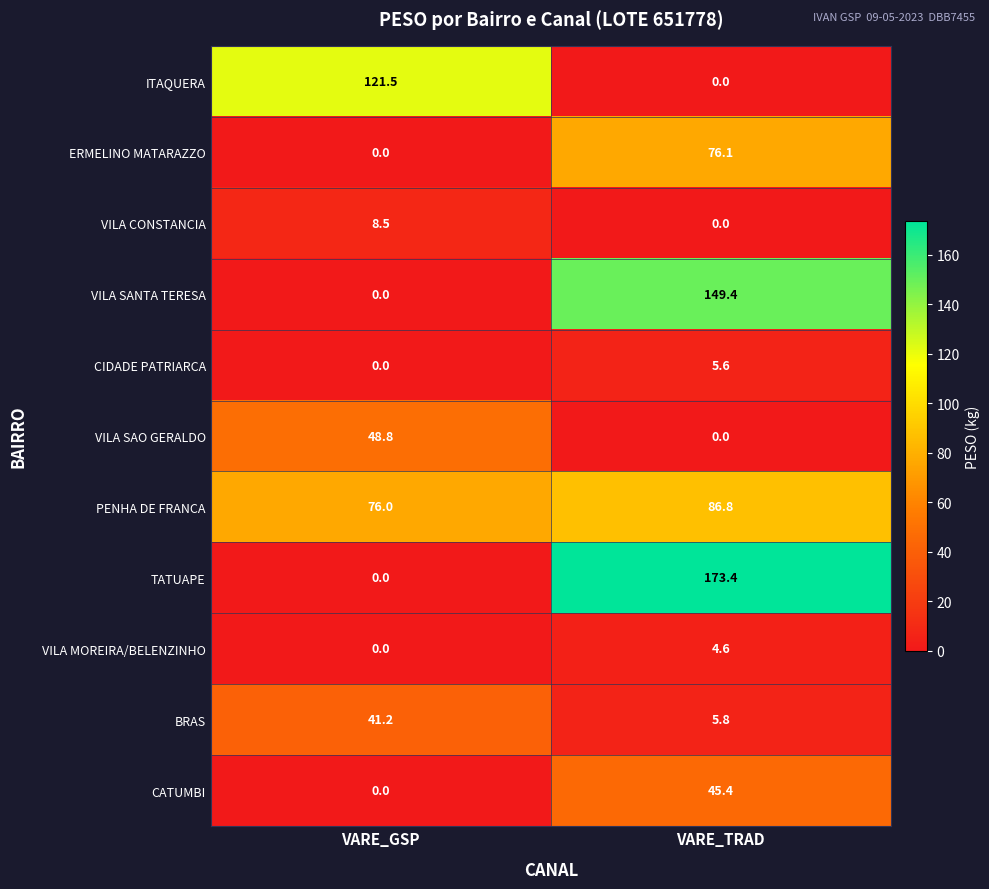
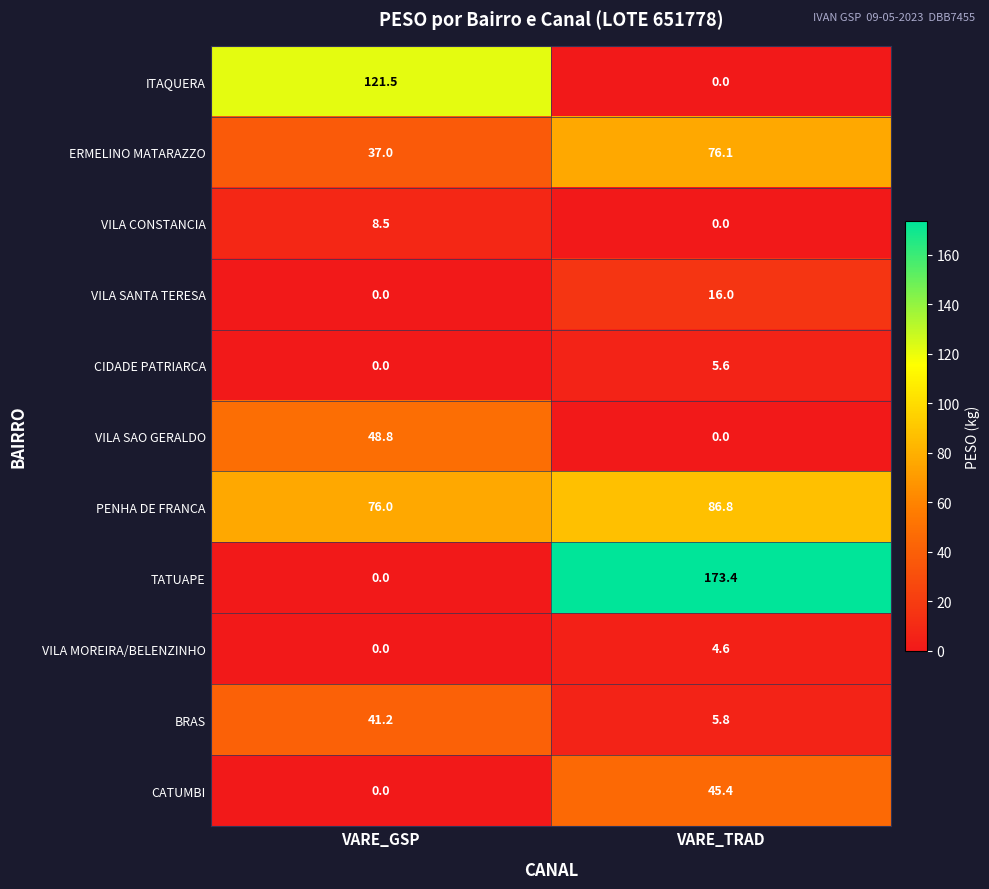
ERMELINO MATARAZZO, VARE_GSP: 0.0 -> 37.0
VILA SANTA TERESA, VARE_TRAD: 149.4 -> 16.0
